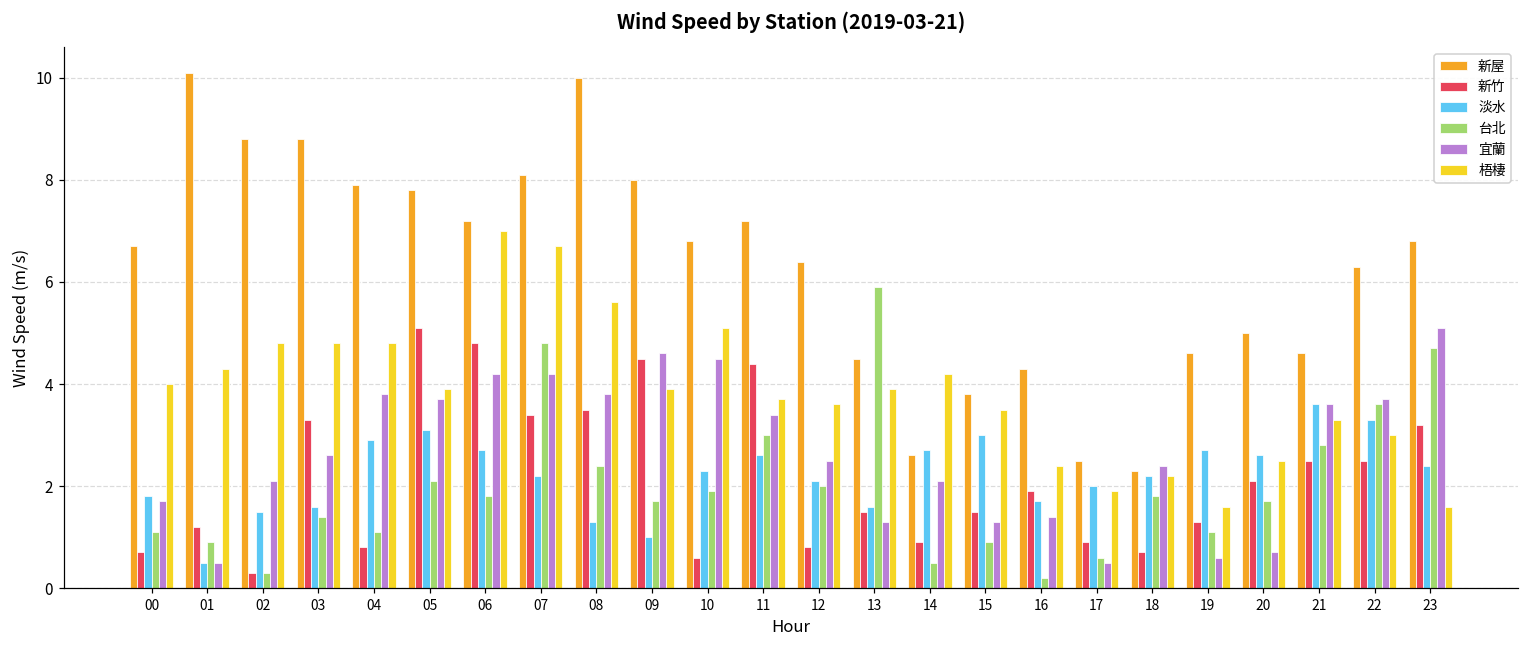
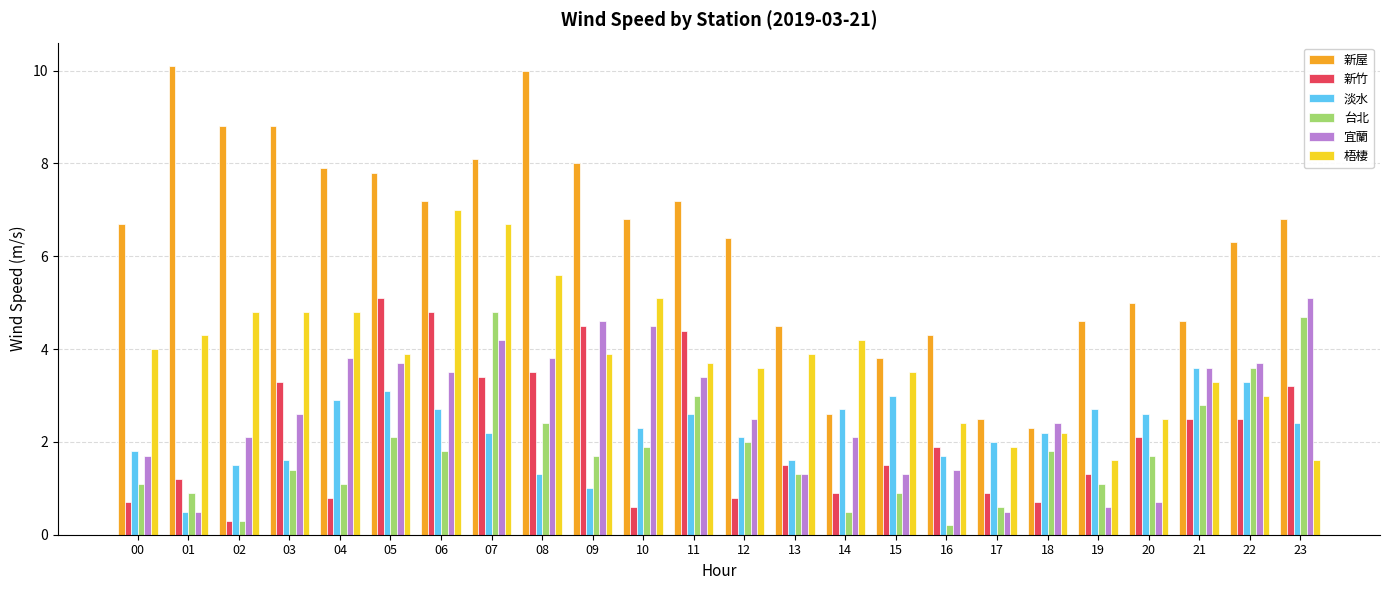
宜蘭, 06: 4.2 -> 3.5
台北, 13: 5.9 -> 1.3
